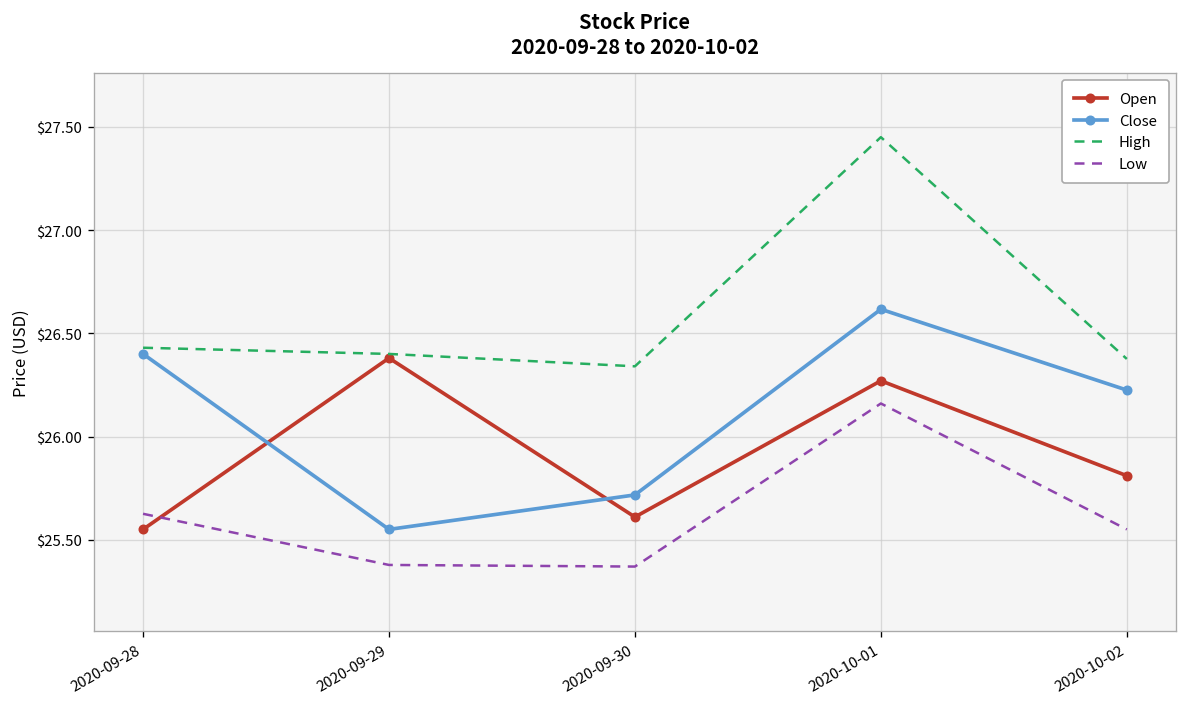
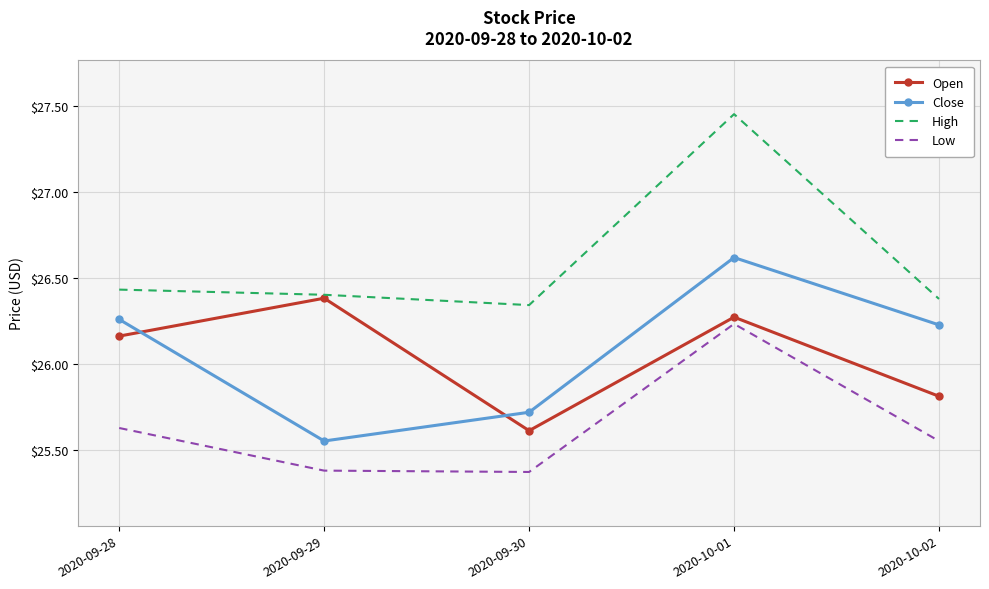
Open, 2020-09-28: $25.55 -> $26.16
Close, 2020-09-28: $26.40 -> $26.26
Low, 2020-10-01: $26.16 -> $26.23
